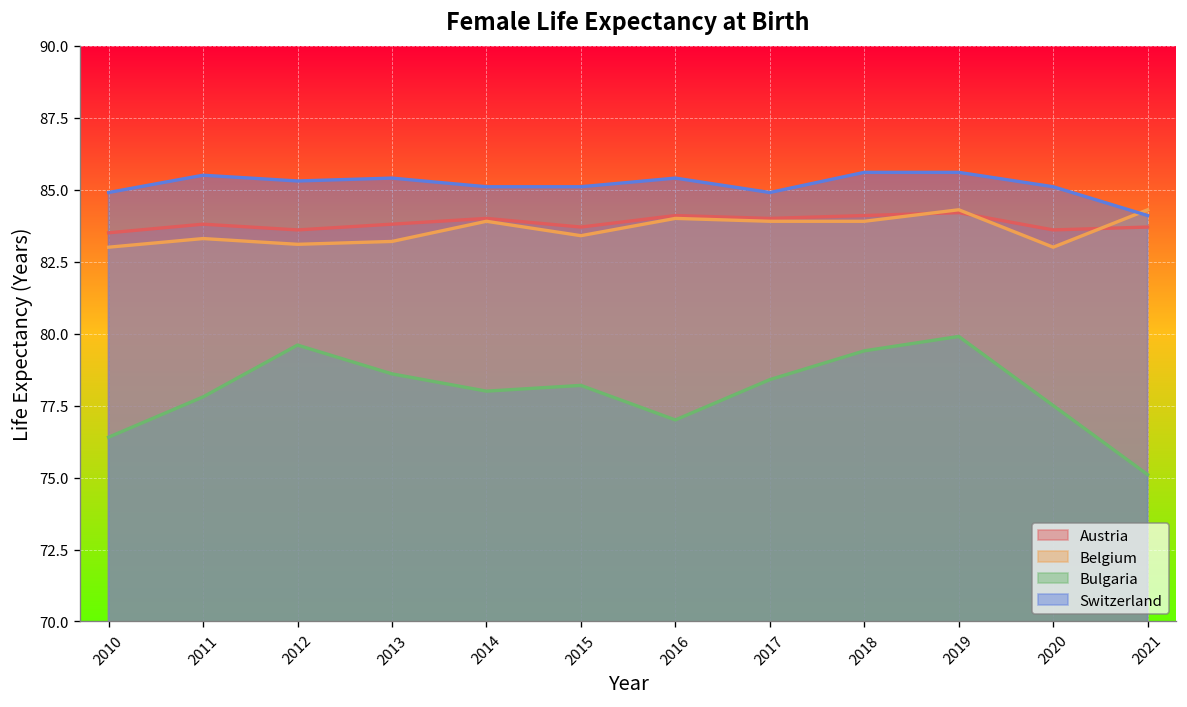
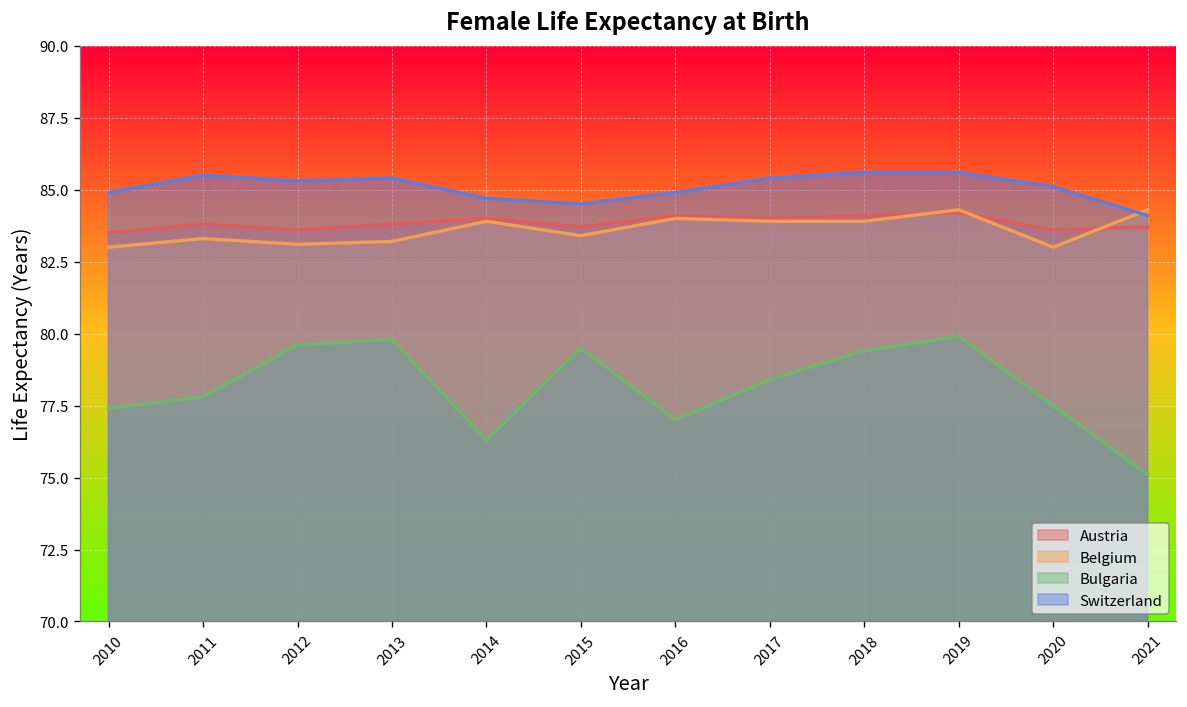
Bulgaria, 2010: 76.4 -> 77.4
Bulgaria, 2013: 78.6 -> 79.8
Bulgaria, 2014: 78.0 -> 76.3
Switzerland, 2014: 85.1 -> 84.7
Bulgaria, 2015: 78.2 -> 79.5
Switzerland, 2015: 85.1 -> 84.5
Switzerland, 2016: 85.4 -> 84.9
Switzerland, 2017: 84.9 -> 85.4
